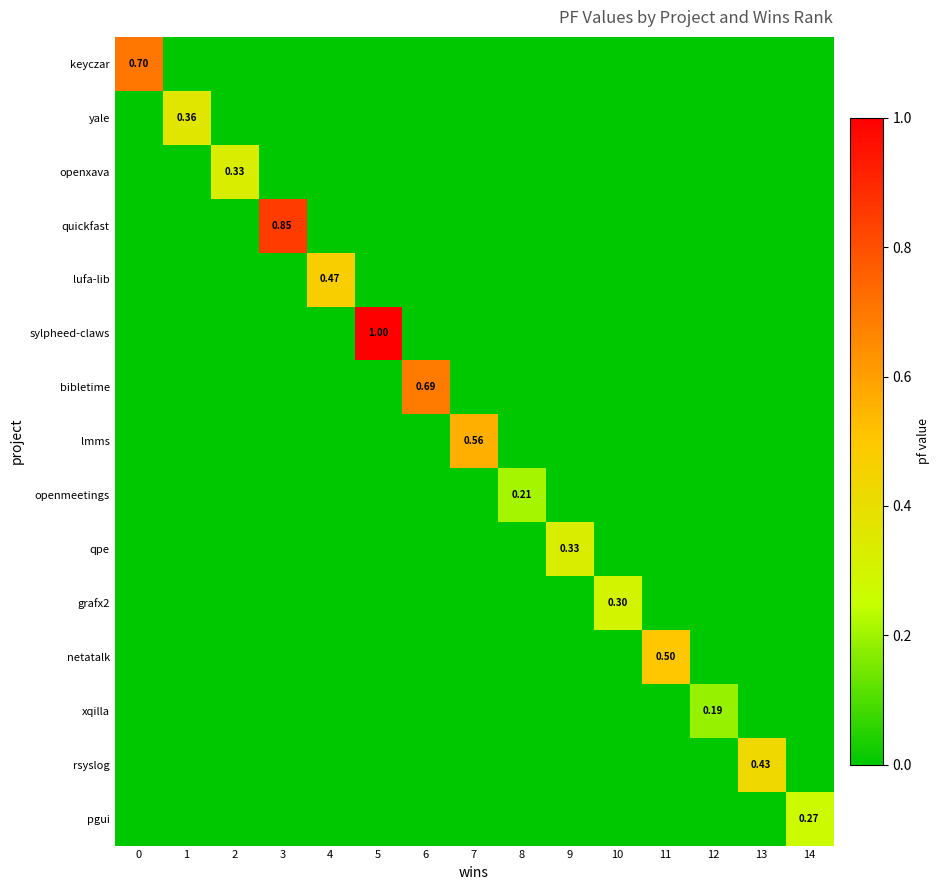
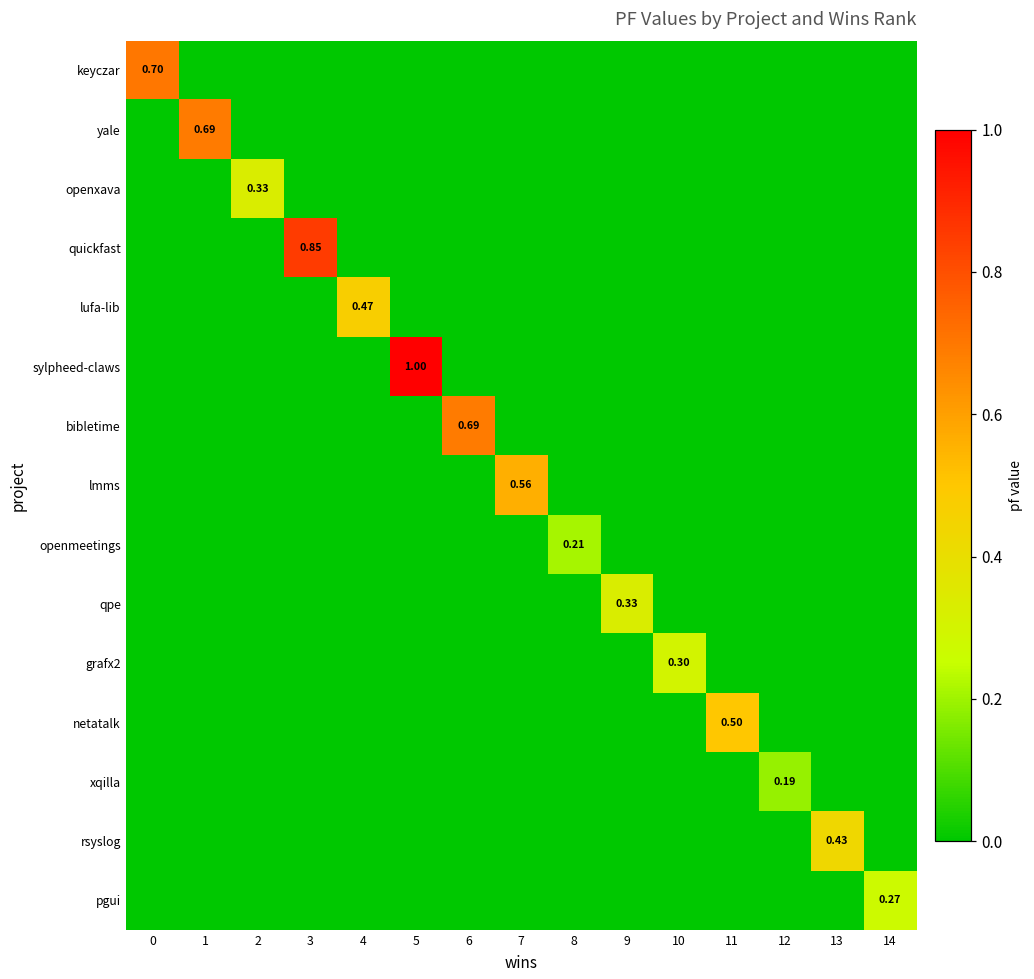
yale, 1: 0.36 -> 0.69
